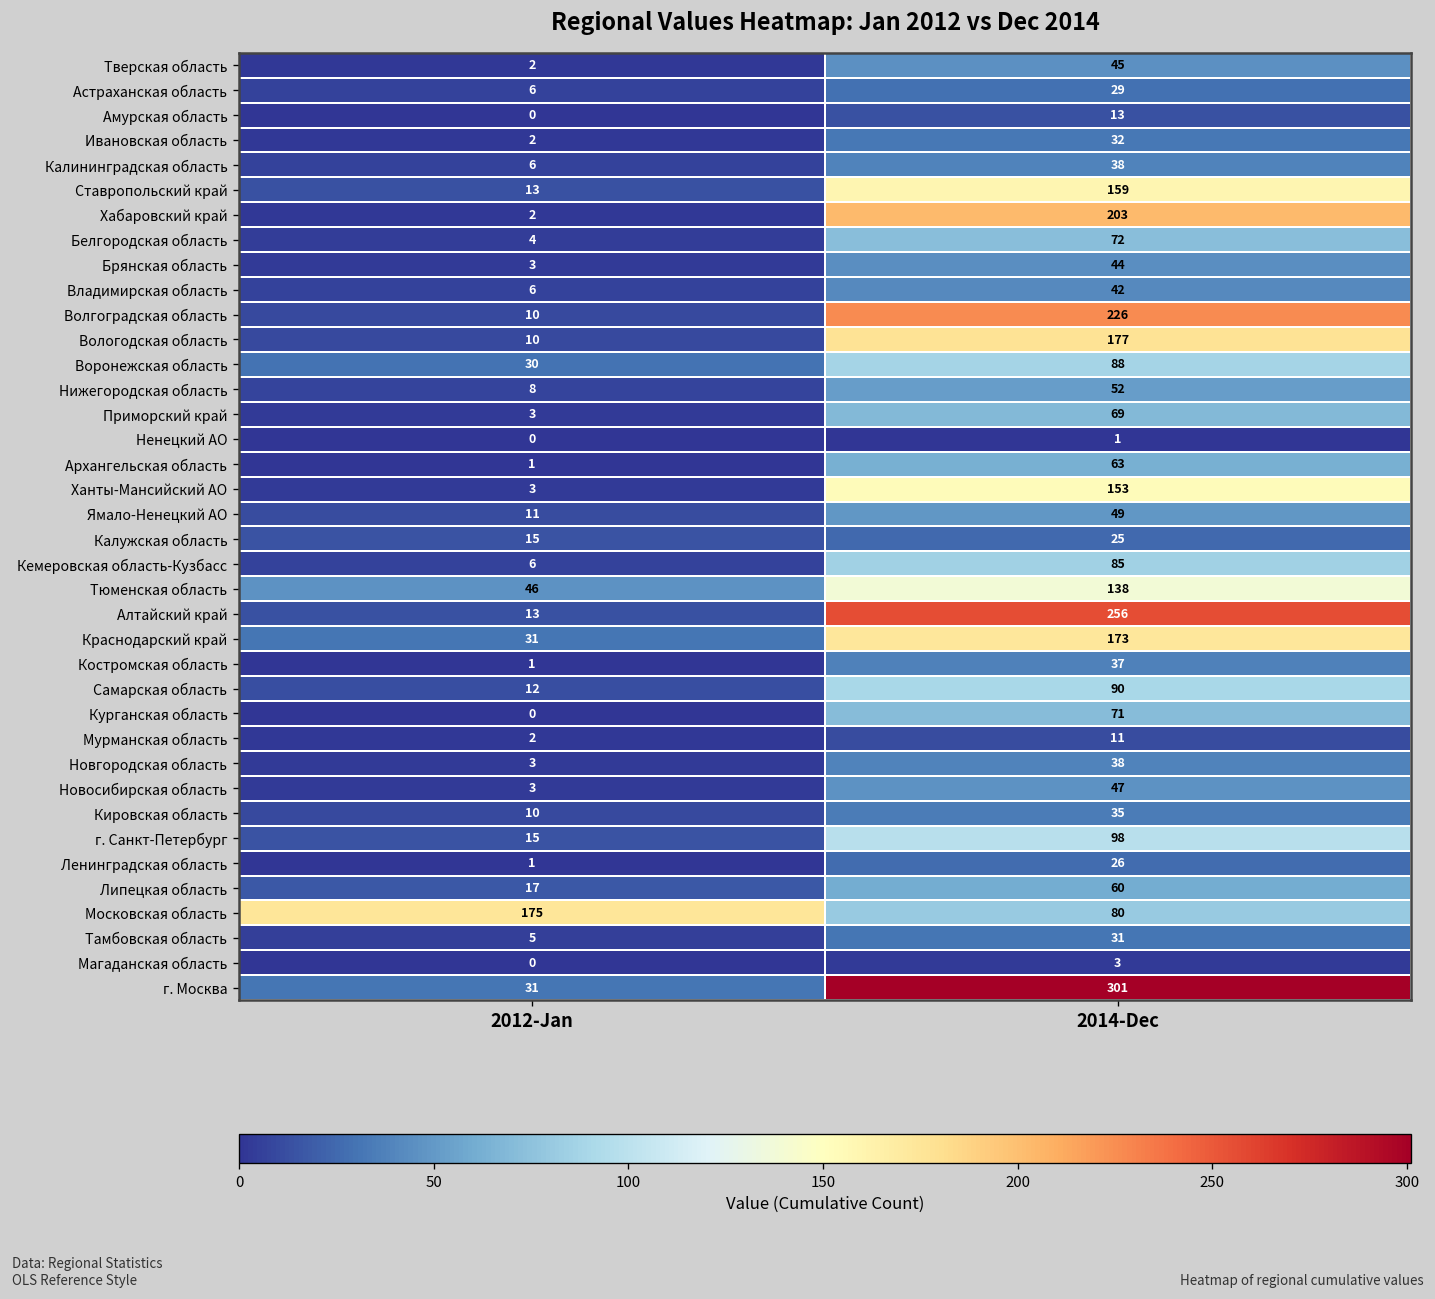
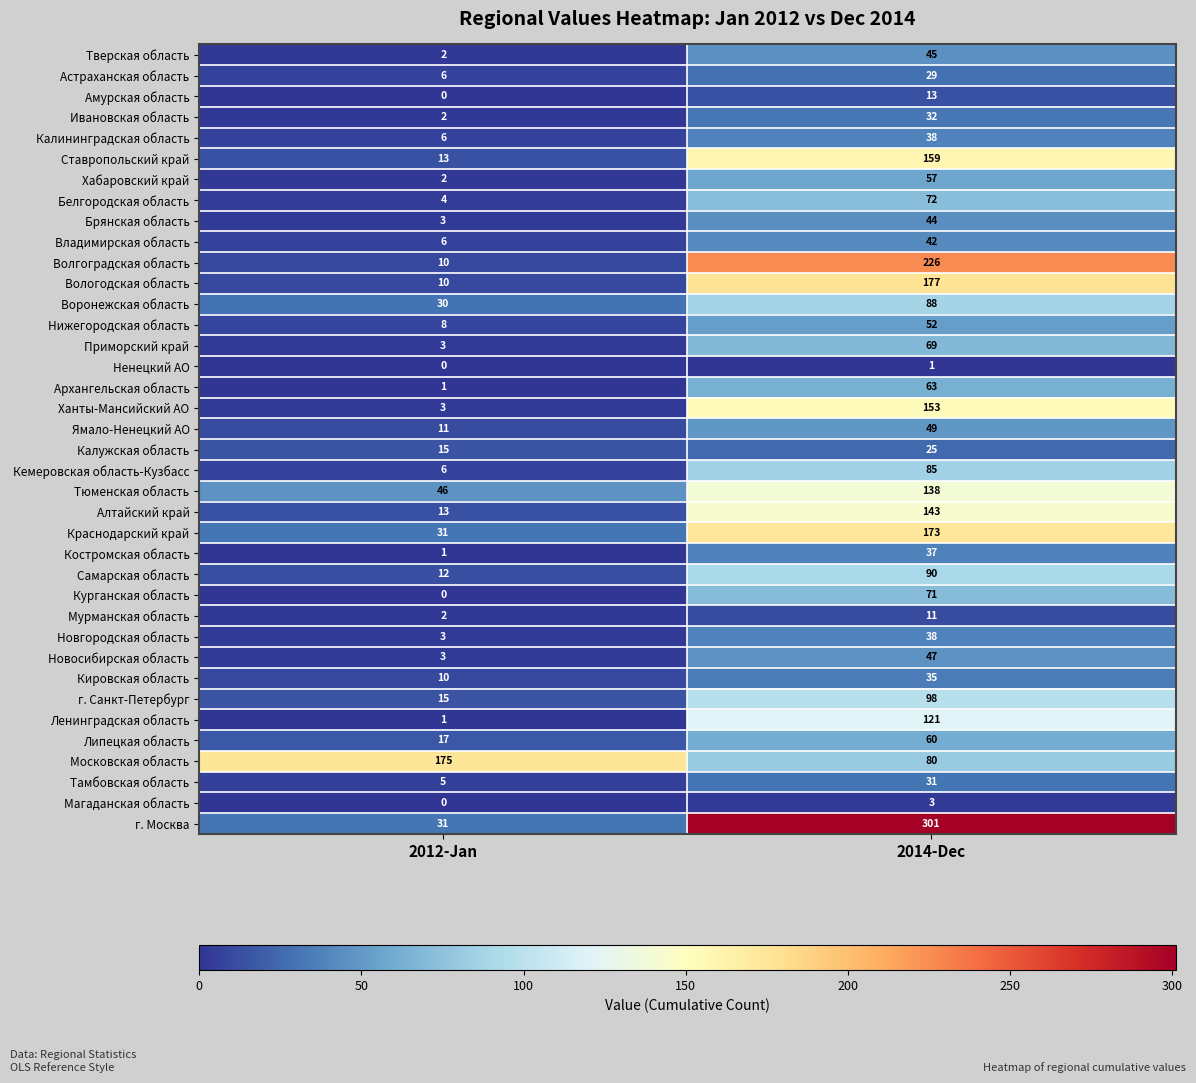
Хабаровский край, 2014-Dec: 203 -> 57
Алтайский край, 2014-Dec: 256 -> 143
Ленинградская область, 2014-Dec: 26 -> 121
